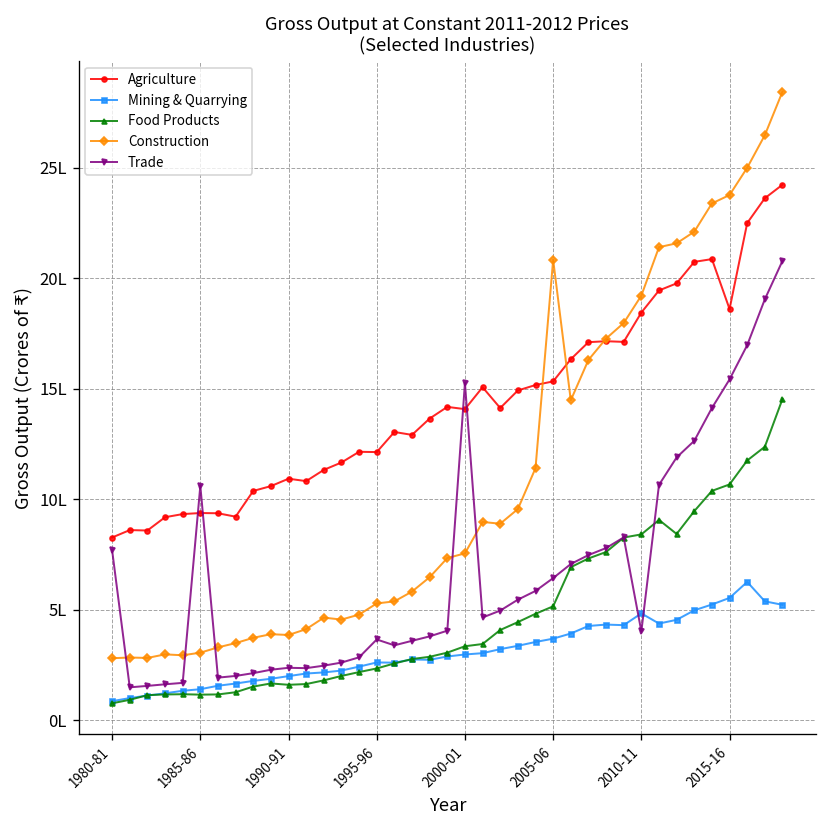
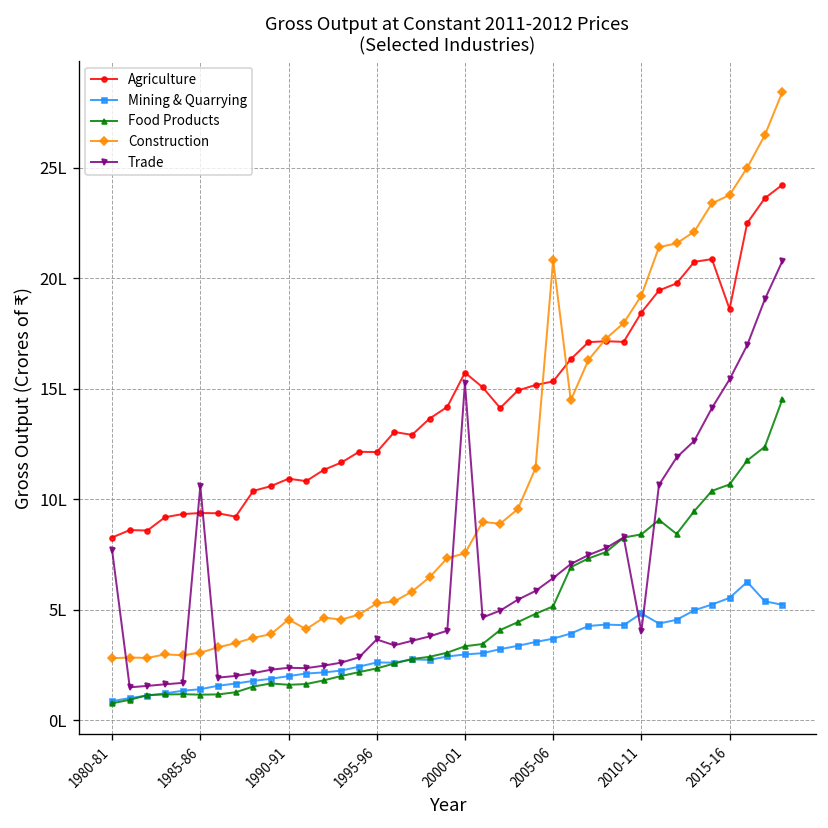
Construction, 1990-91: 3.9L -> 4.6L
Agriculture, 2000-01: 14.1L -> 15.7L
